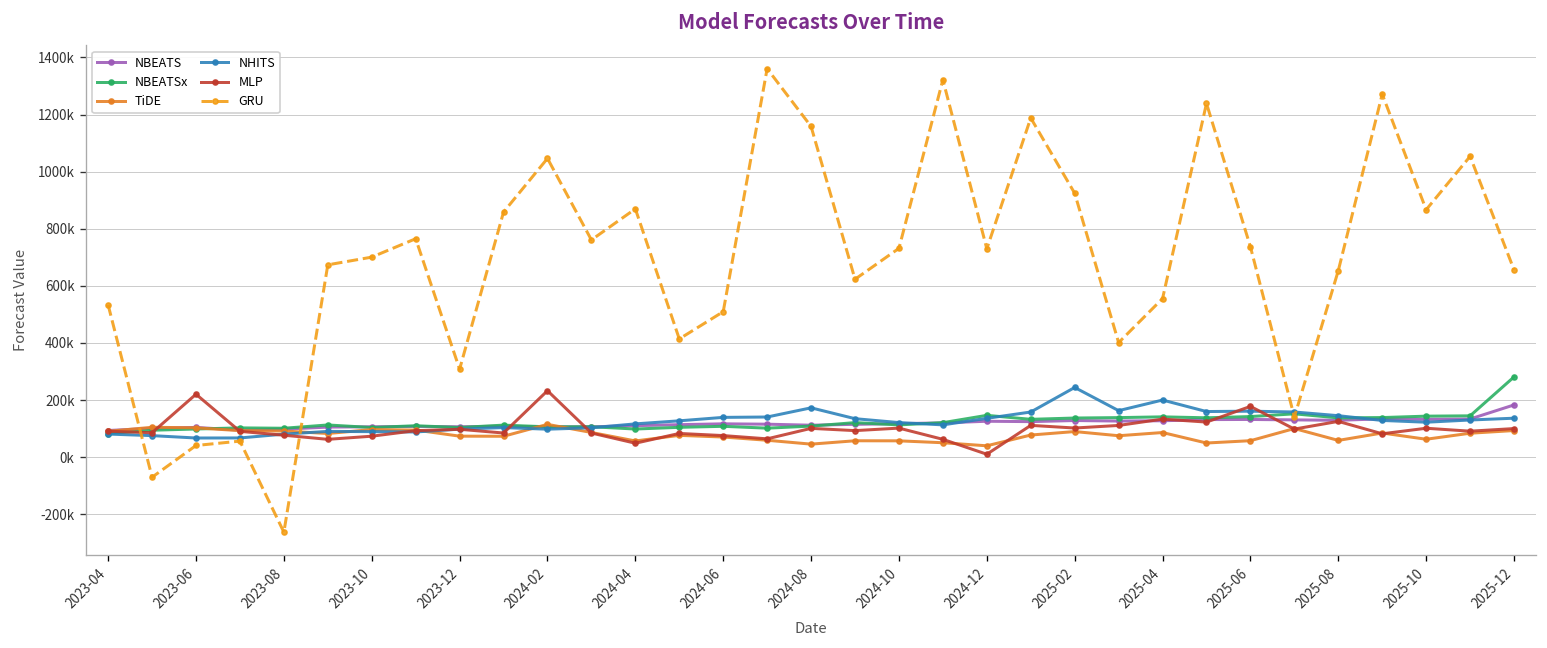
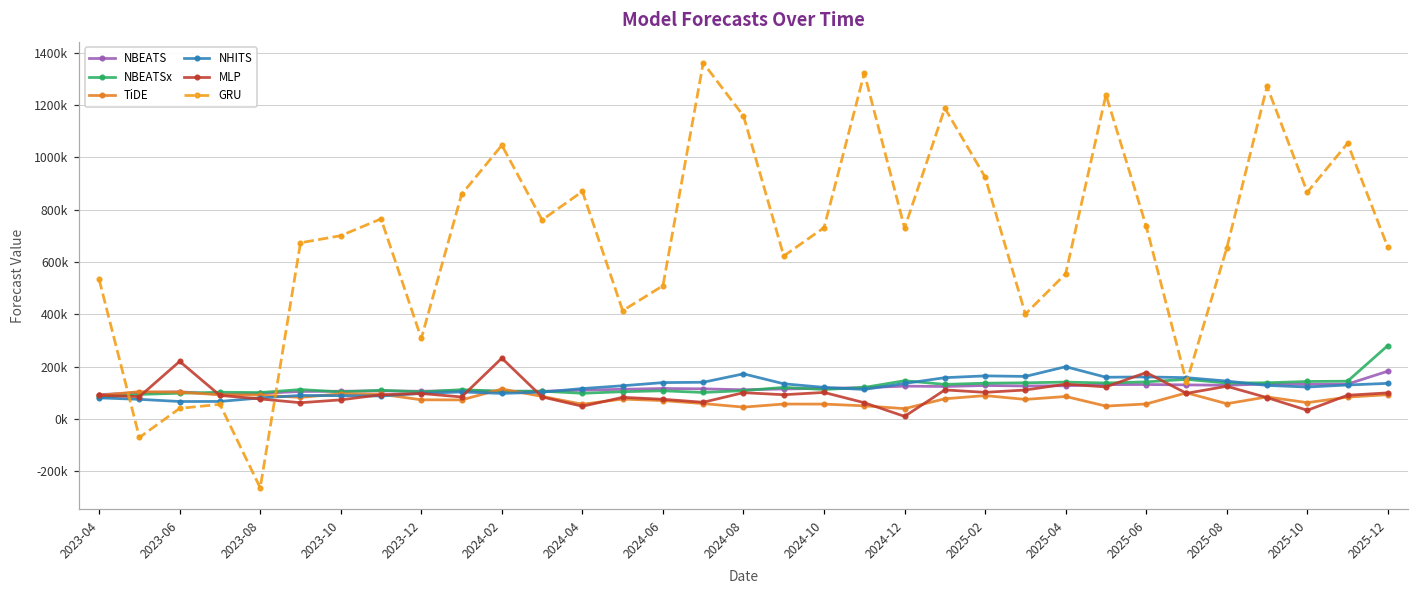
NHITS, 2025-02: 240000 -> 160000
MLP, 2025-10: 100000 -> 30000
